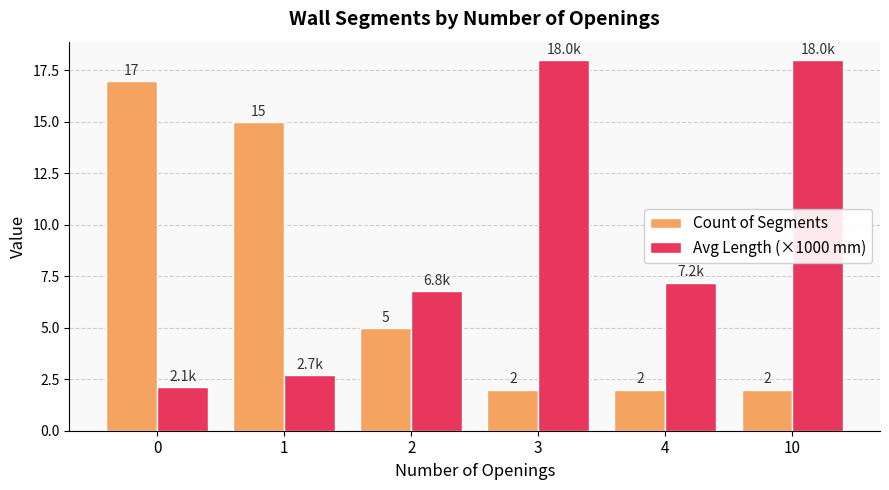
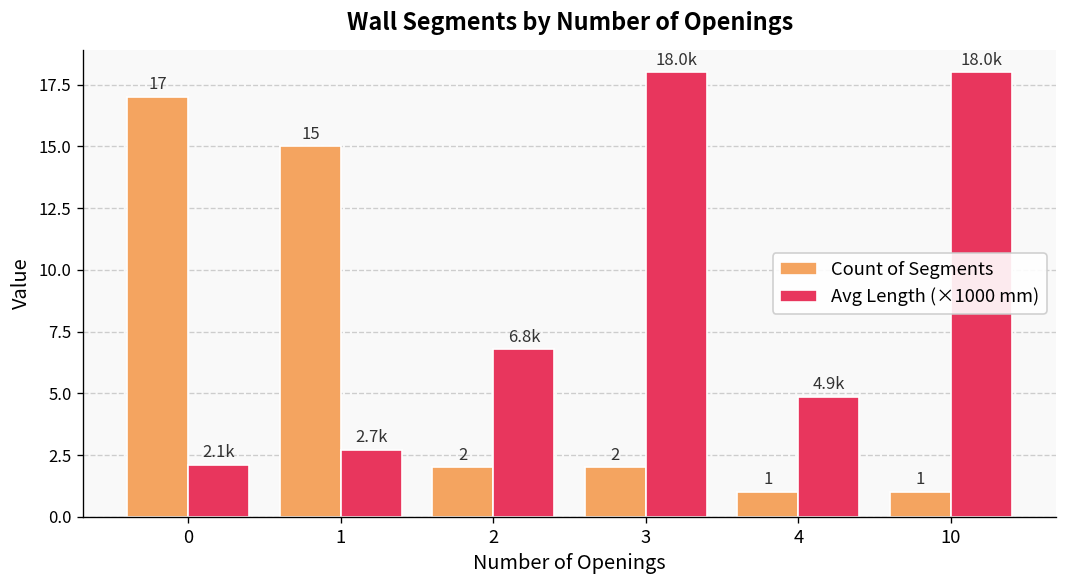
Count of Segments, 2: 5 -> 2
Count of Segments, 4: 2 -> 1
Avg Length (×1000 mm), 4: 7.2k -> 4.9k
Count of Segments, 10: 2 -> 1
